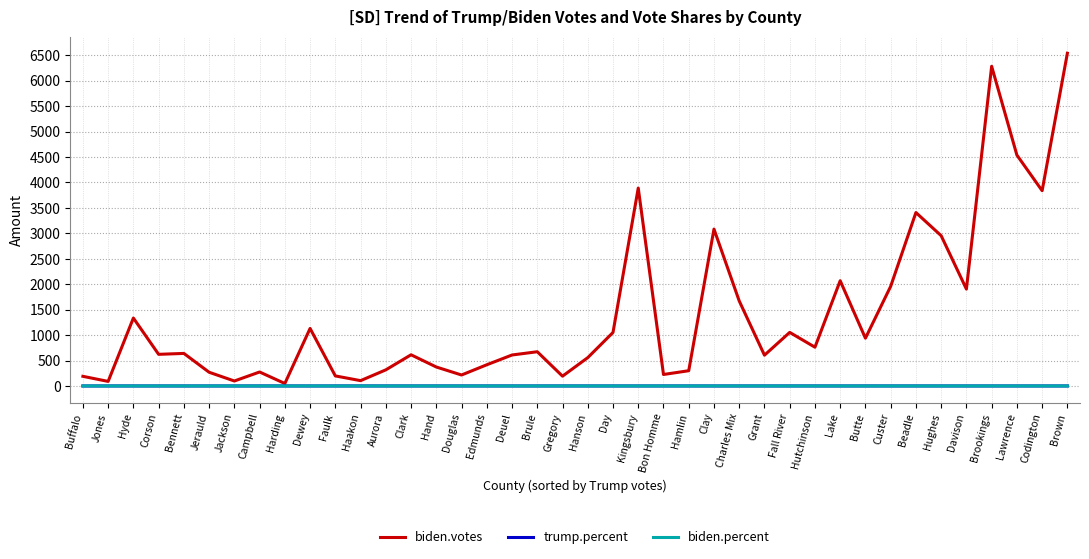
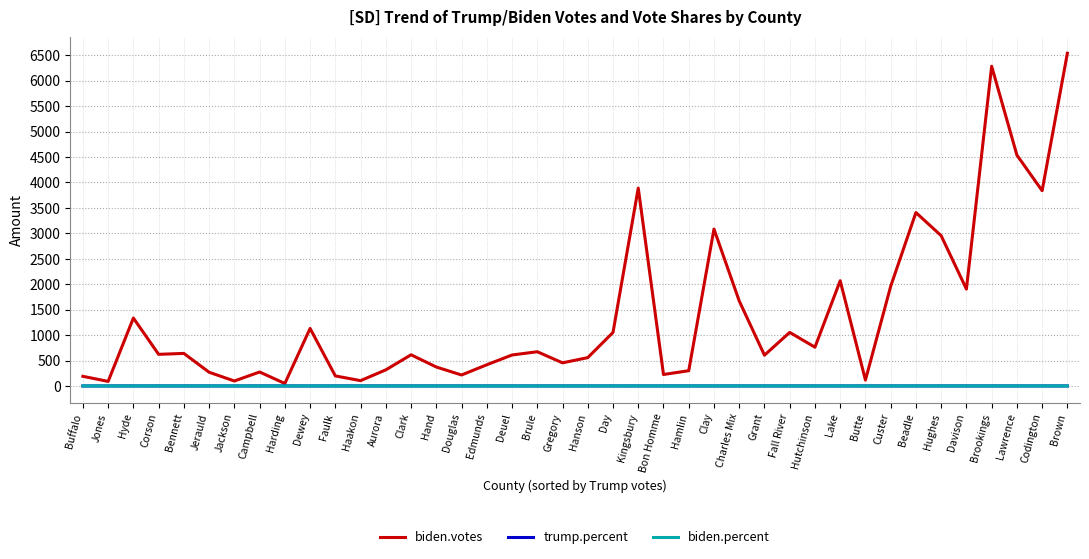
biden.votes, Gregory: 200 -> 500
biden.votes, Butte: 900 -> 100
